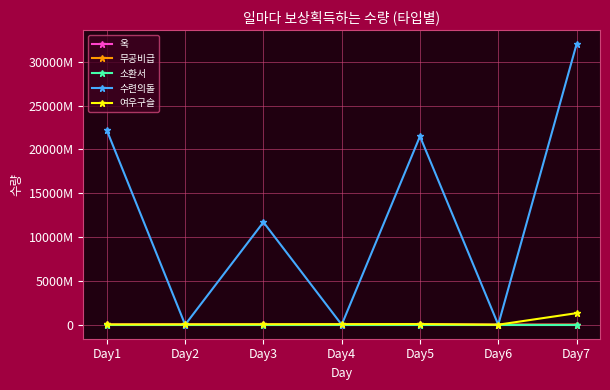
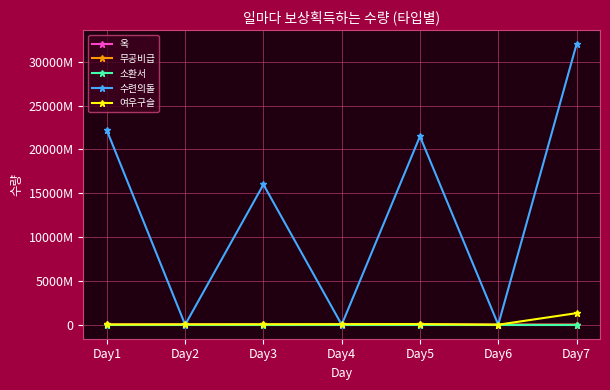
수련의돌, Day3: 12000000000 -> 16000000000
